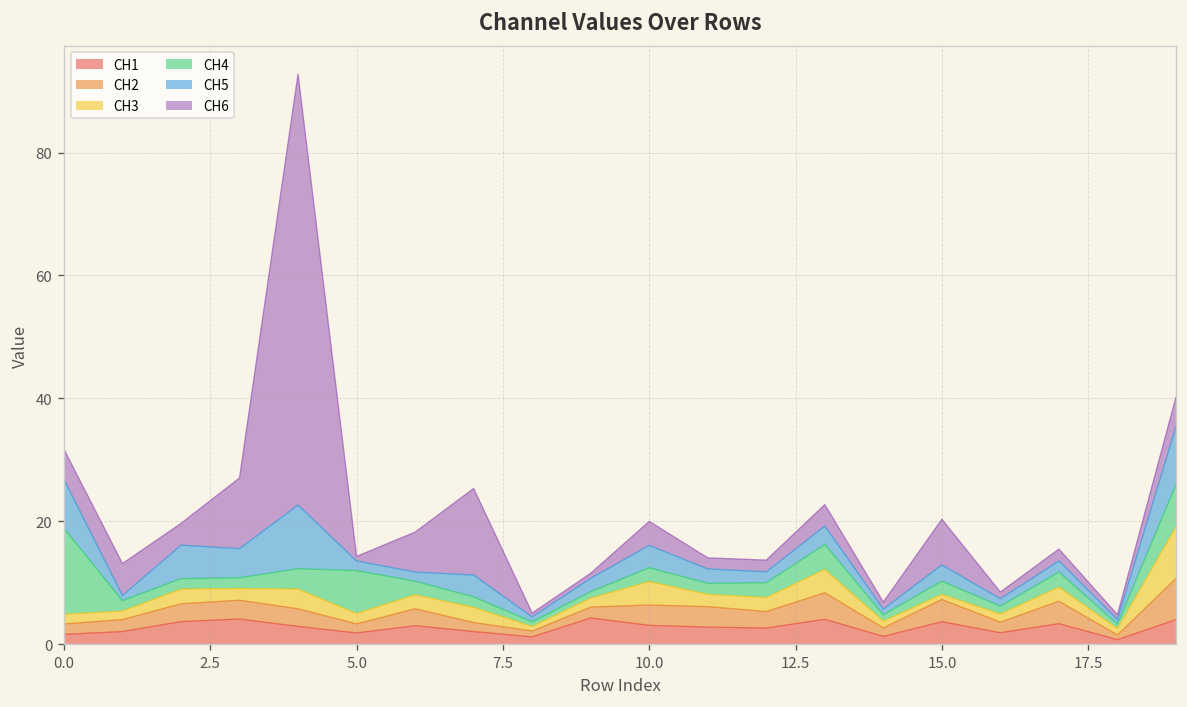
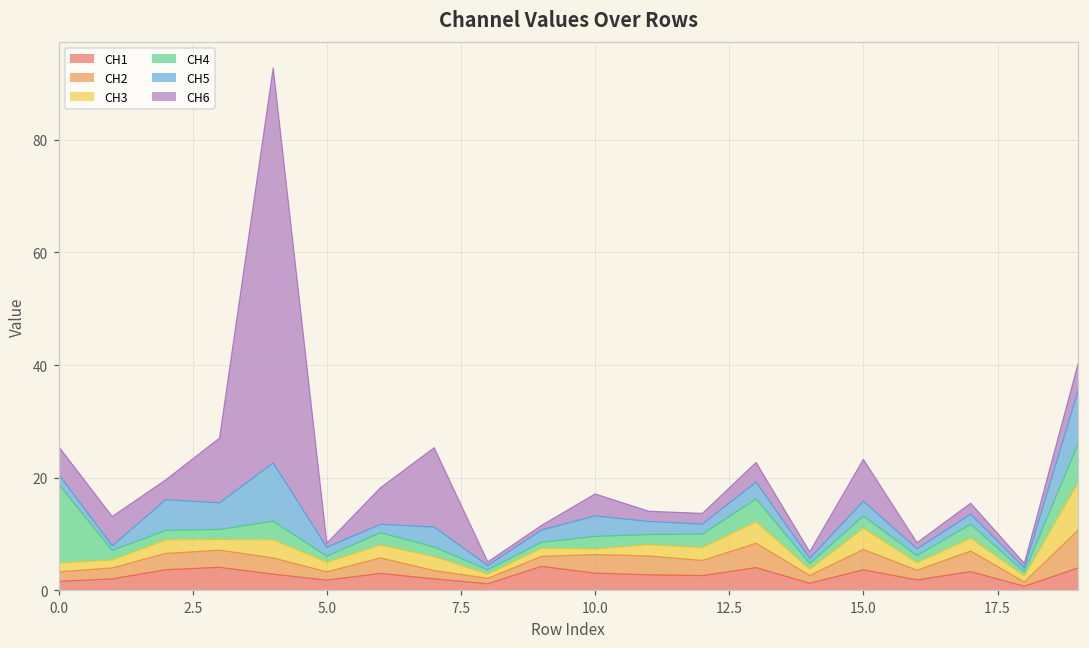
CH5, 0.0: 8 -> 2
CH4, 5.0: 7 -> 1
CH3, 10.0: 4 -> 1
CH3, 15.0: 1 -> 4
